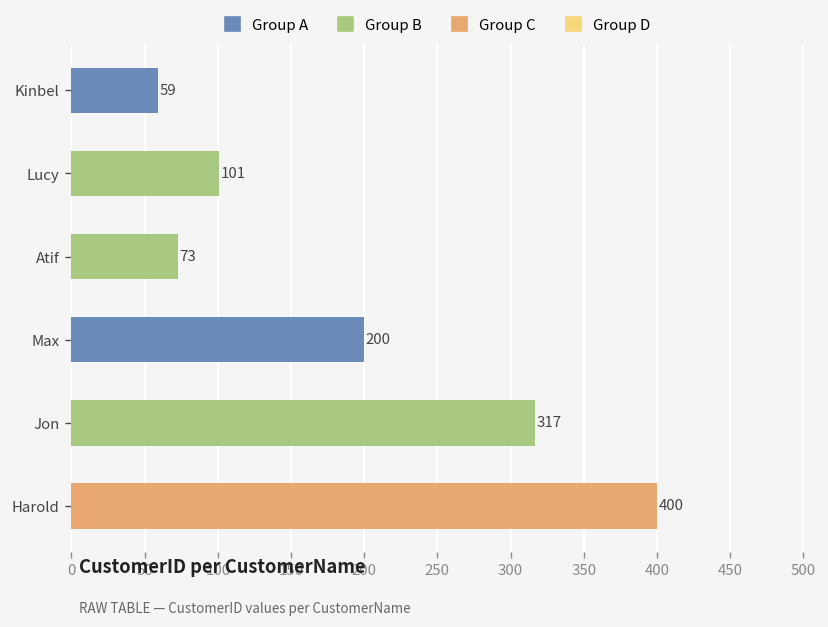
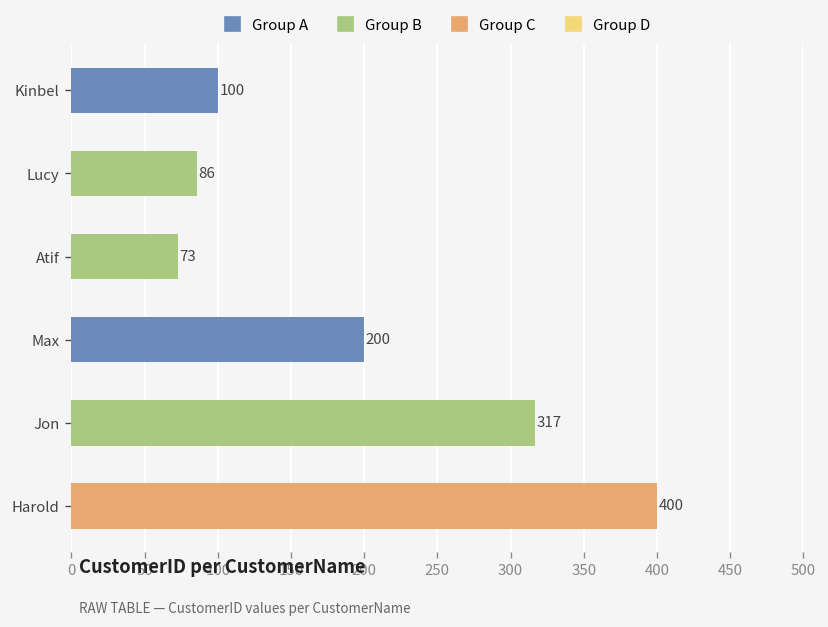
Kinbel: 59 -> 100
Lucy: 101 -> 86
